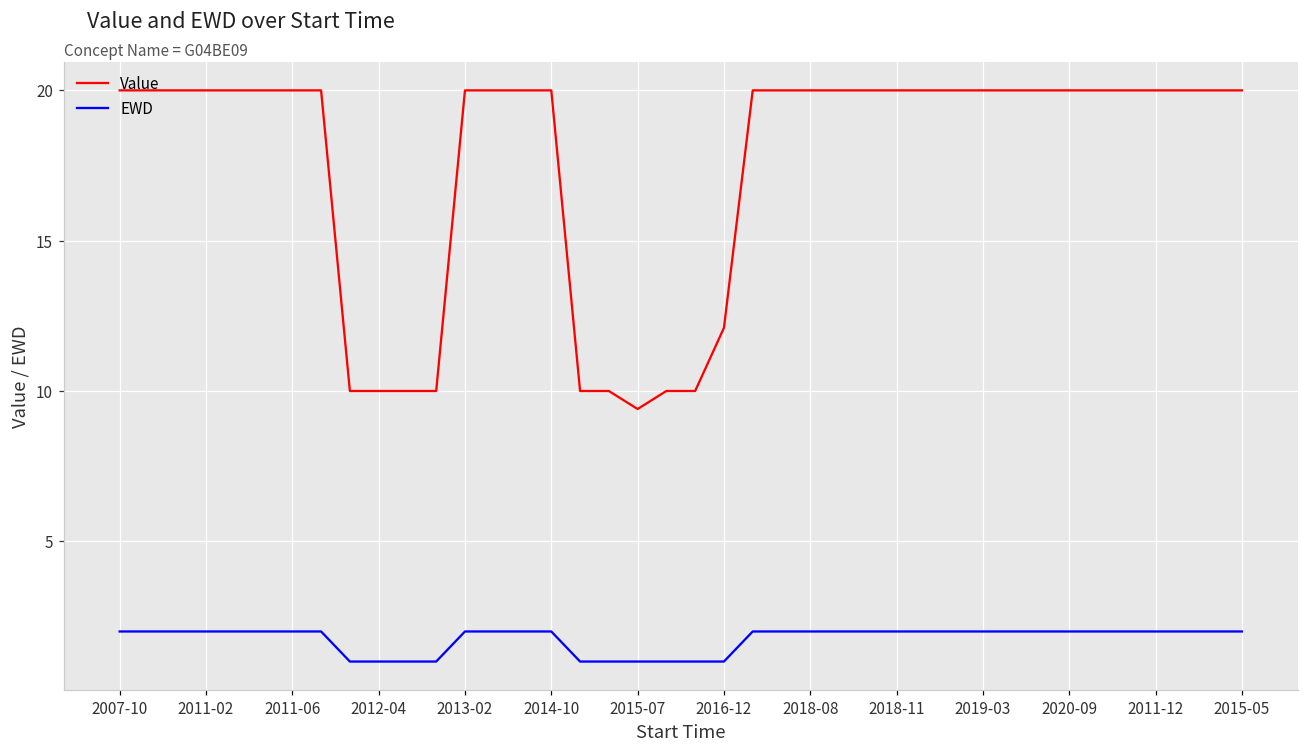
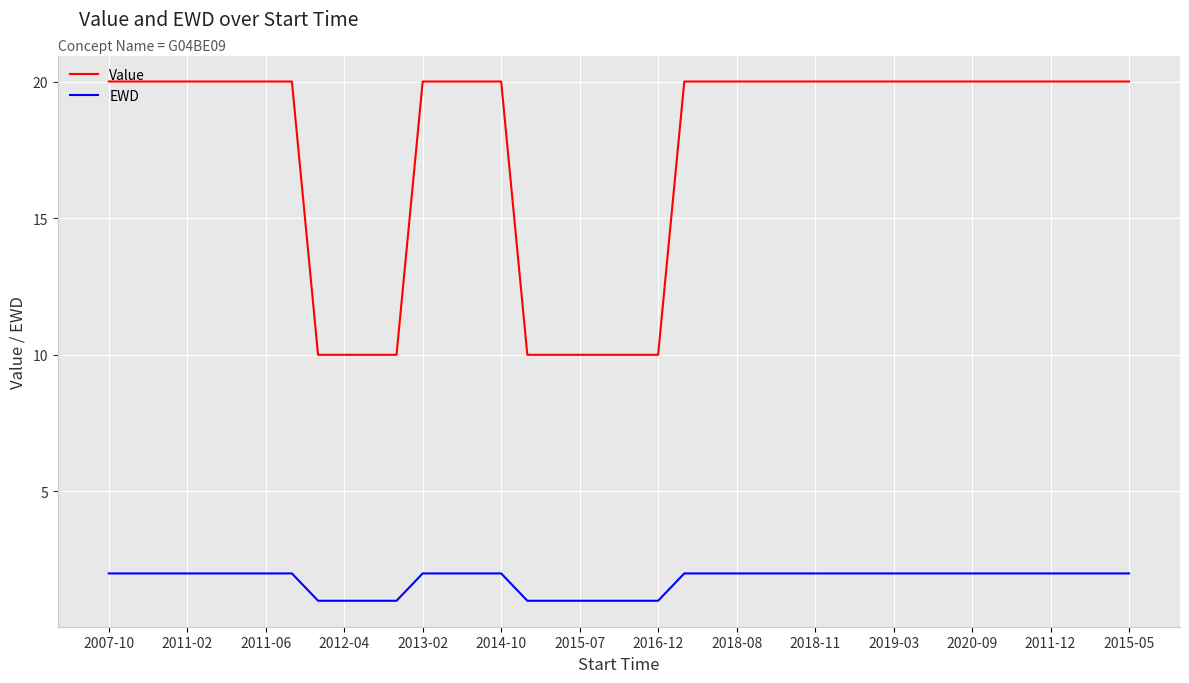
Value, 2015-07: 9.4 -> 10.0
Value, 2016-12: 12.1 -> 10.0
